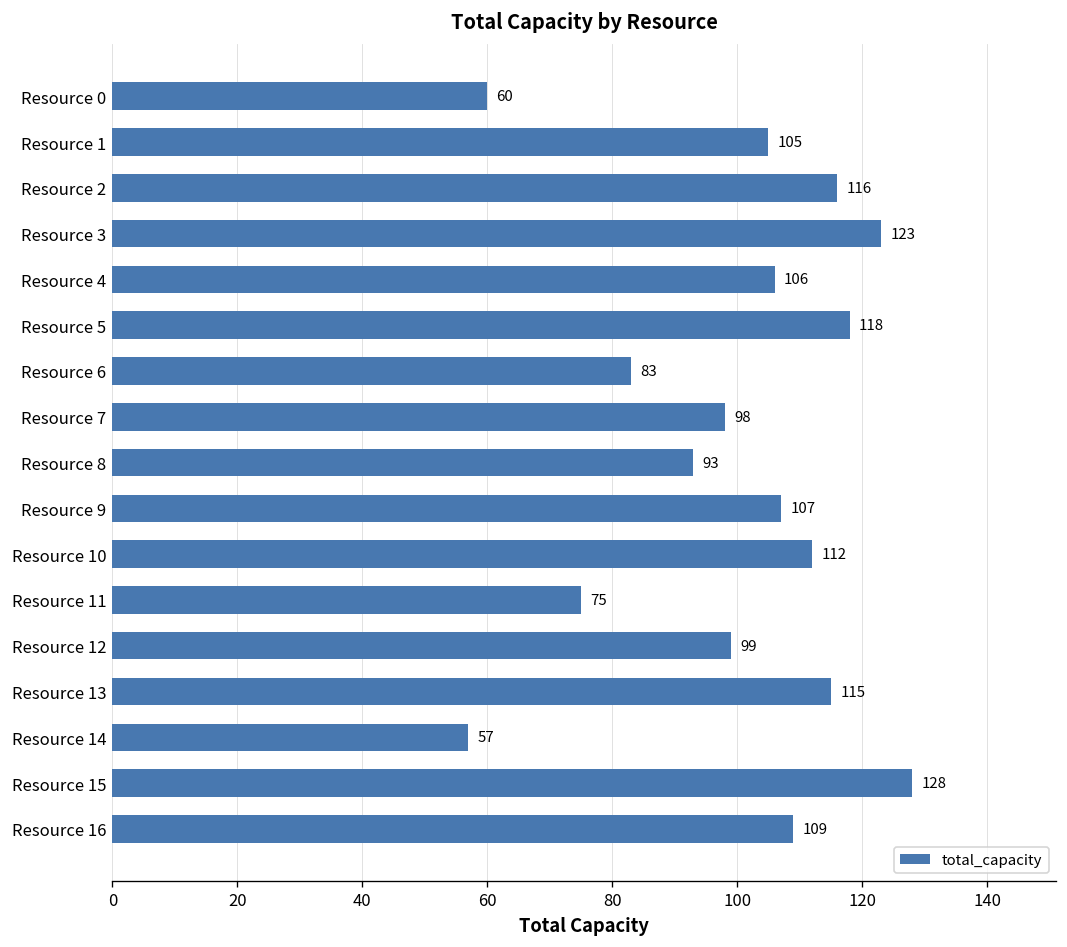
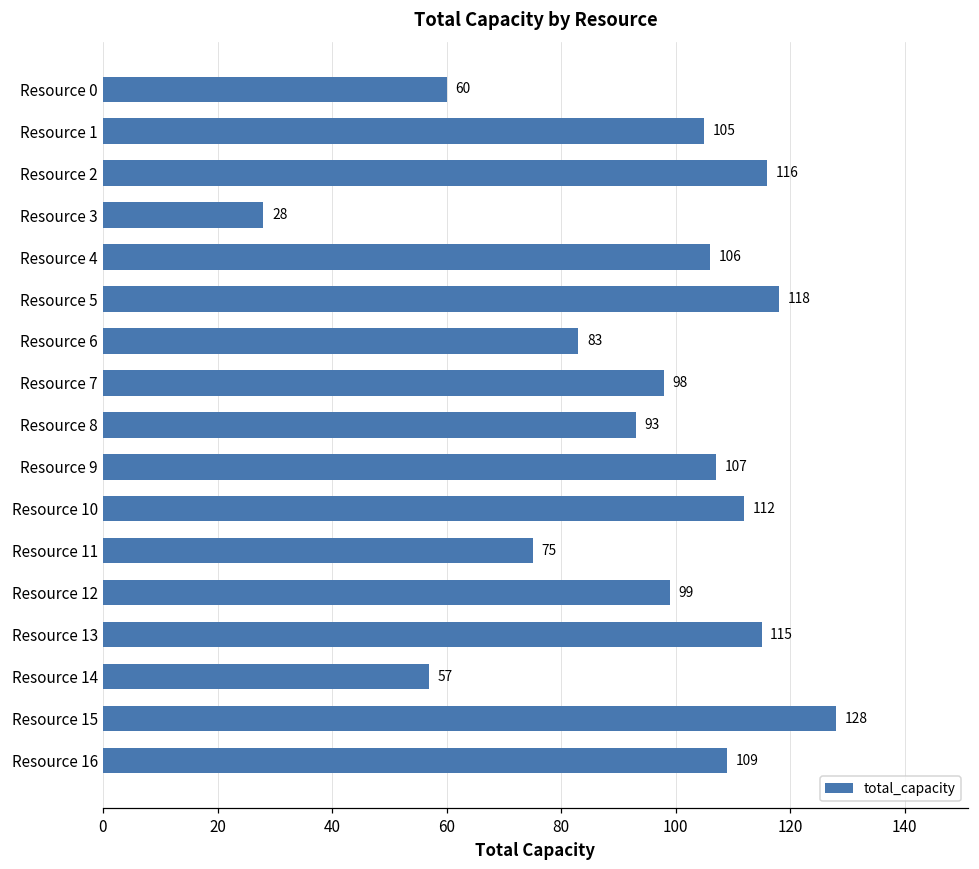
Resource 3: 123 -> 28
